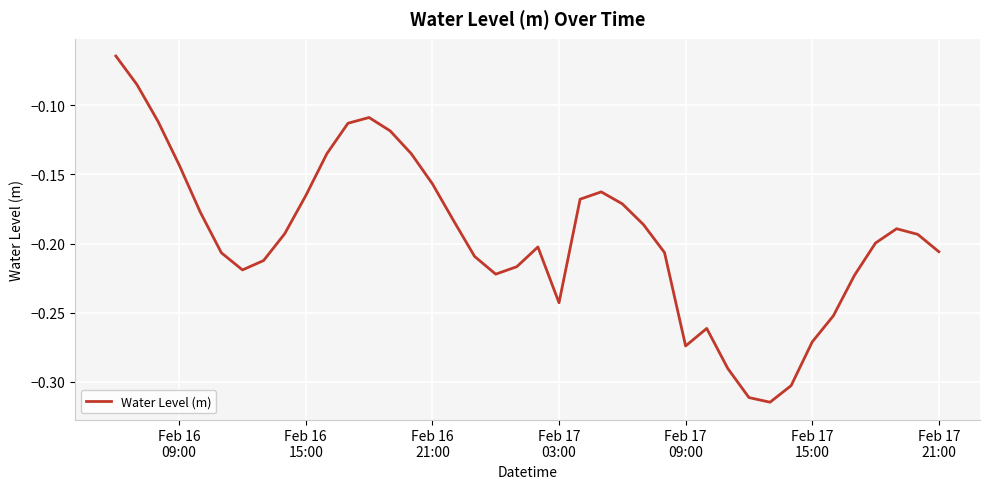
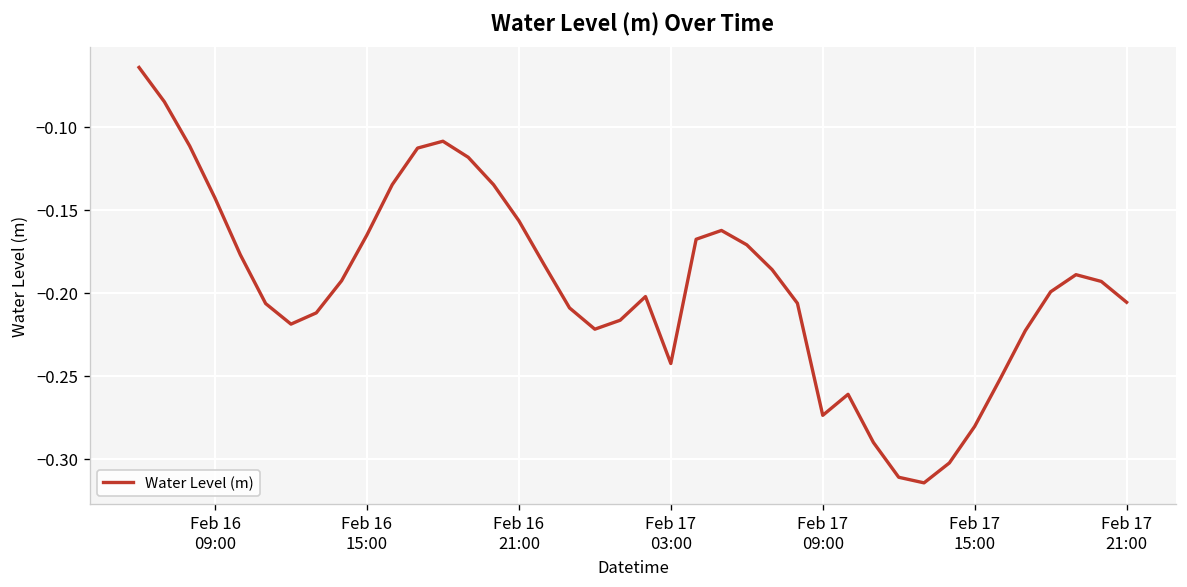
Feb 17 15:00: -0.271 -> -0.281
